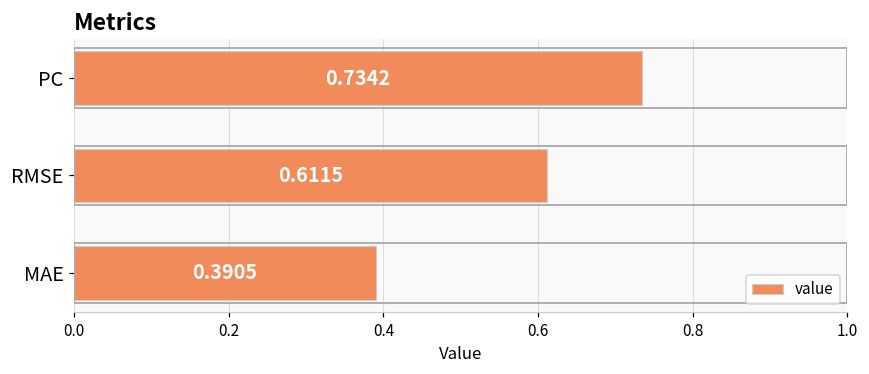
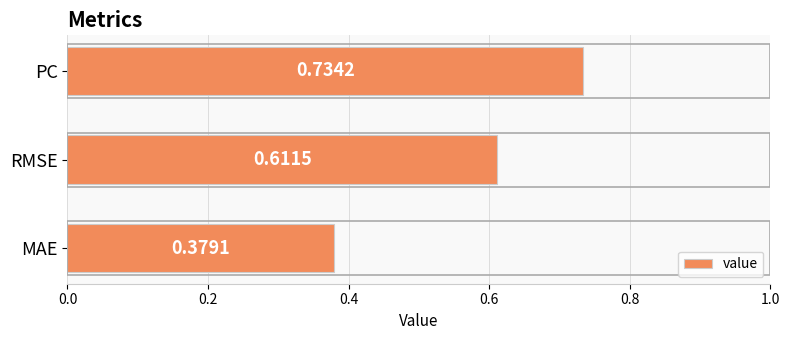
MAE: 0.3905 -> 0.3791
